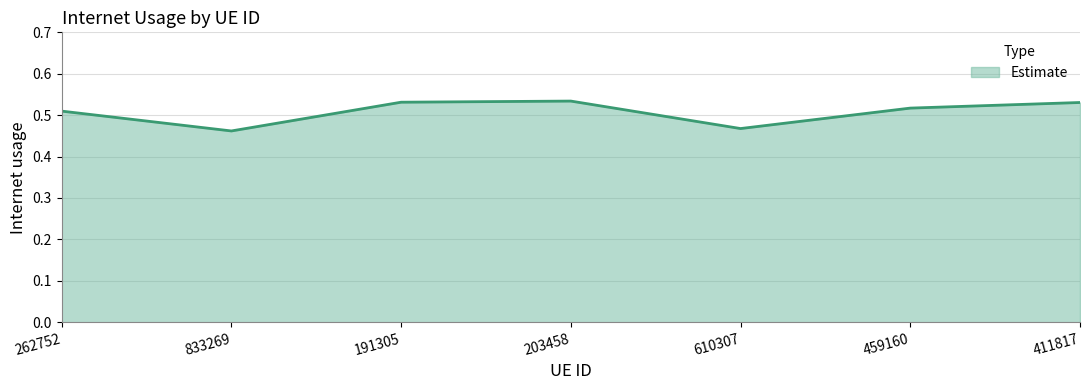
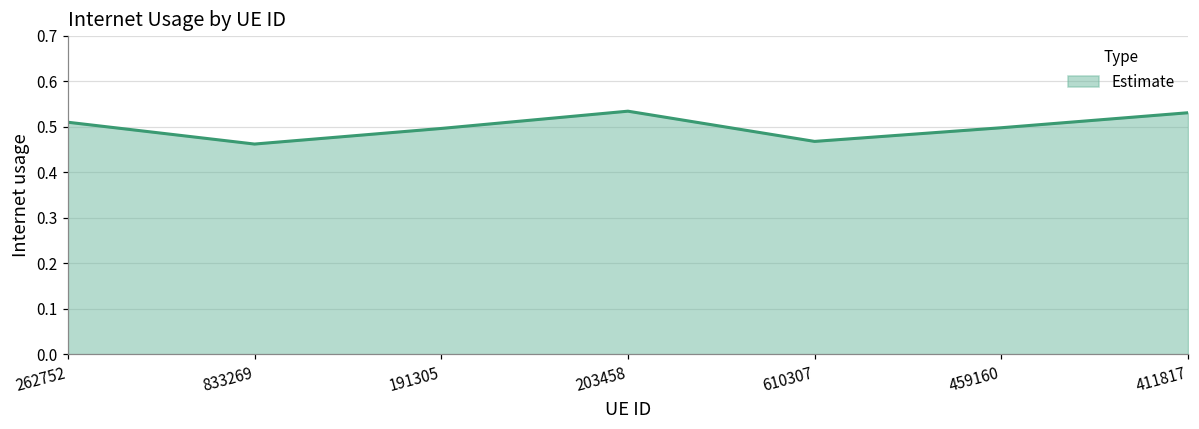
191305: 0.53 -> 0.50
459160: 0.52 -> 0.50
